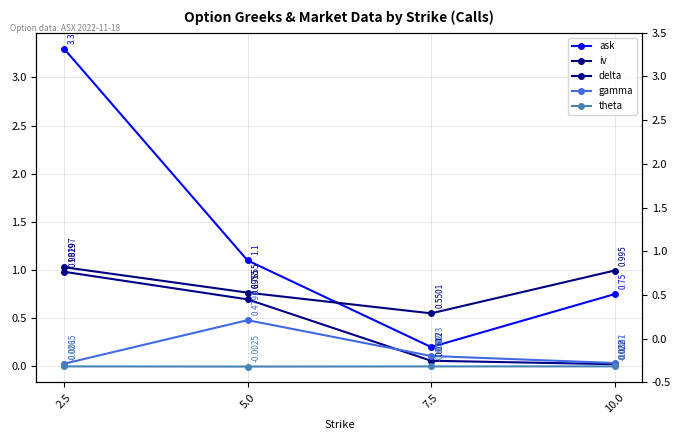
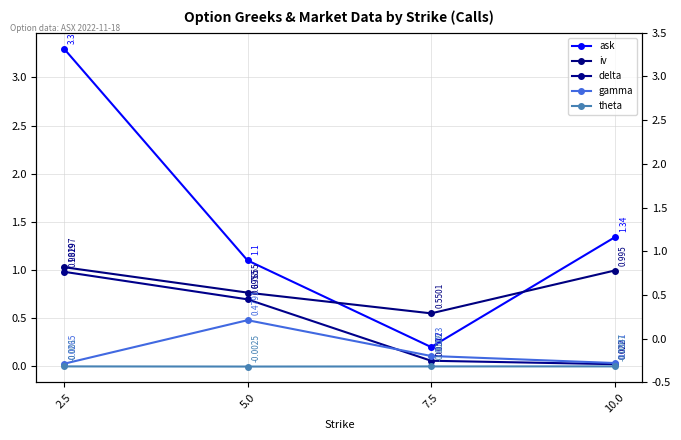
ask, 10.0: 0.75 -> 1.34
